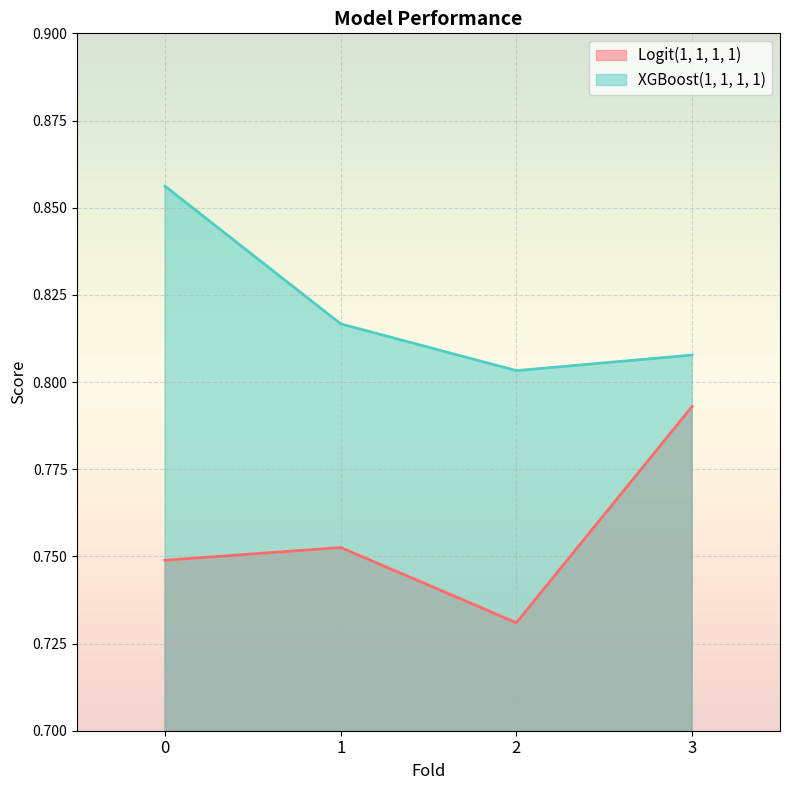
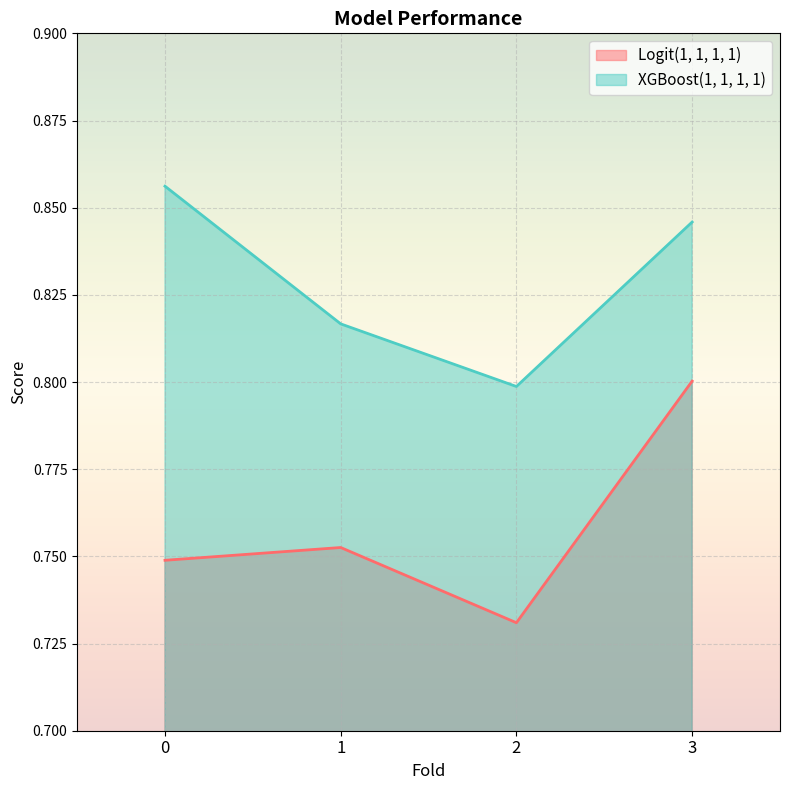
XGBoost(1, 1, 1, 1), 2: 0.803 -> 0.799
Logit(1, 1, 1, 1), 3: 0.793 -> 0.800
XGBoost(1, 1, 1, 1), 3: 0.808 -> 0.846
